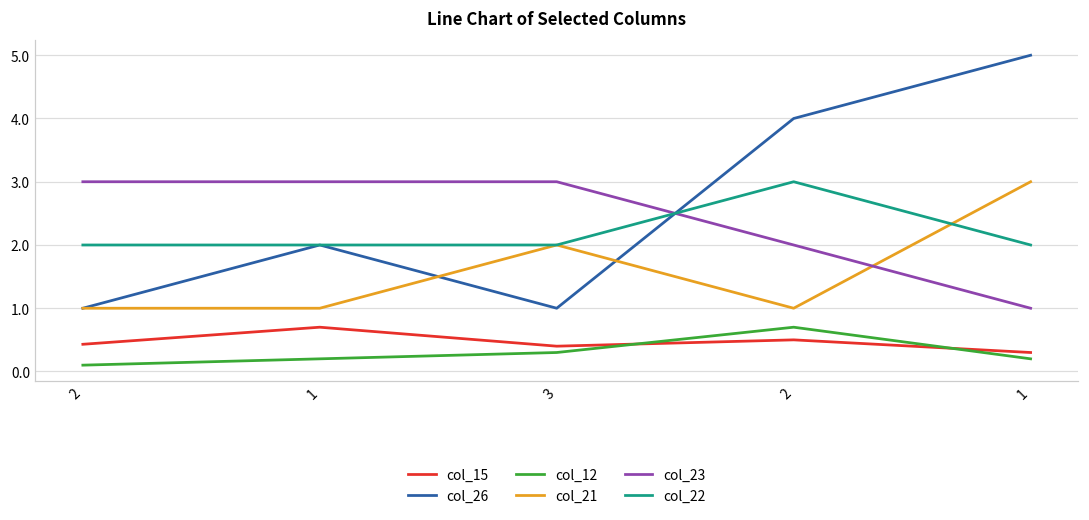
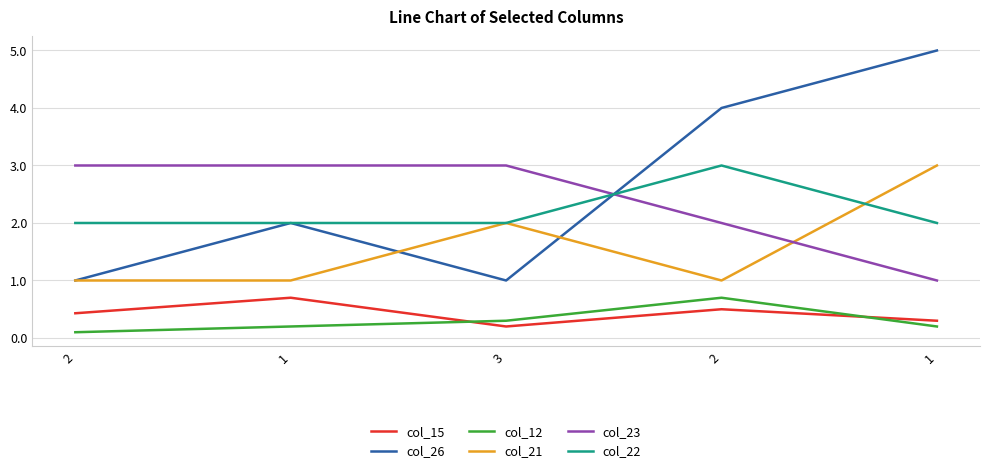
col_15, 3: 0.4 -> 0.2
